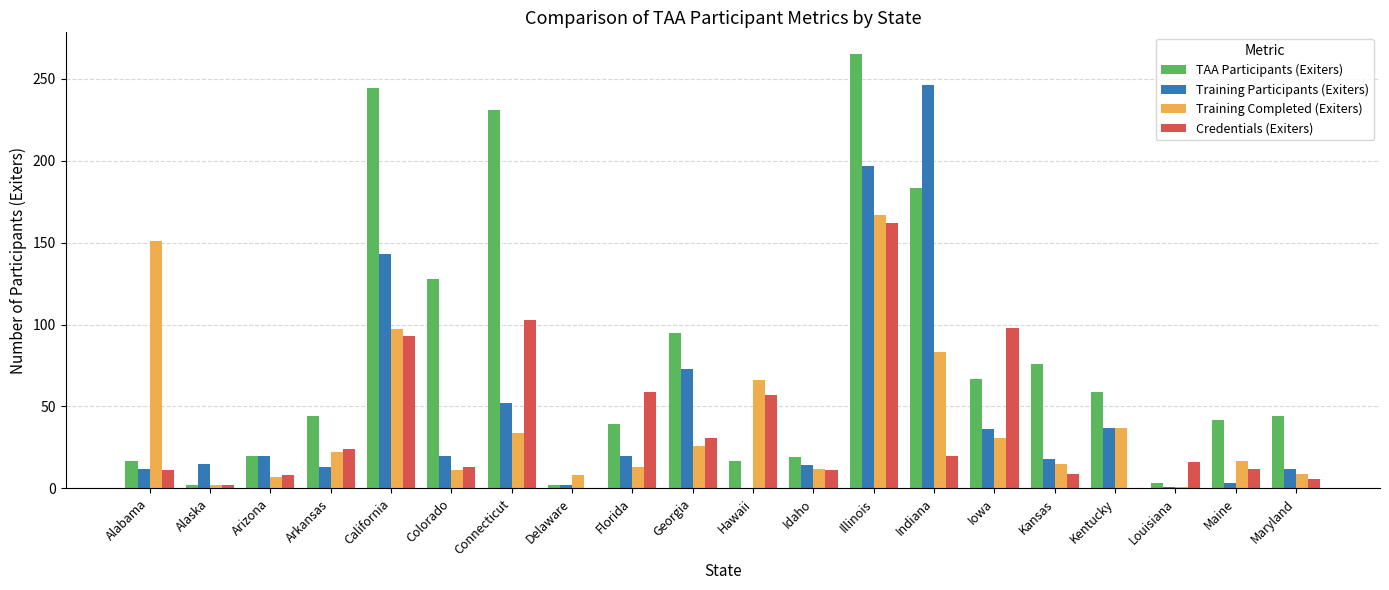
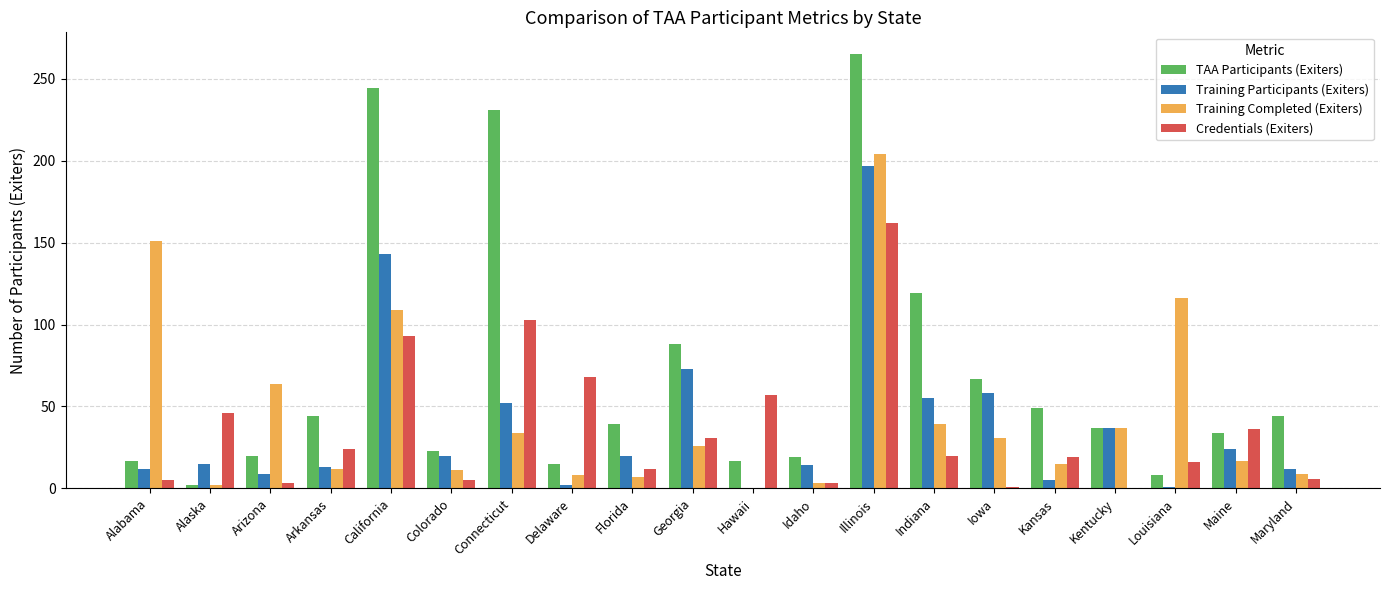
Credentials (Exiters), Alabama: 11 -> 5
Credentials (Exiters), Alaska: 2 -> 46
Training Participants (Exiters), Arizona: 20 -> 9
Training Completed (Exiters), Arizona: 7 -> 64
Credentials (Exiters), Arizona: 8 -> 3
Training Completed (Exiters), Arkansas: 22 -> 12
Training Completed (Exiters), California: 97 -> 109
TAA Participants (Exiters), Colorado: 128 -> 23
Credentials (Exiters), Colorado: 13 -> 5
TAA Participants (Exiters), Delaware: 2 -> 15
Credentials (Exiters), Delaware: 0 -> 68
Training Completed (Exiters), Florida: 13 -> 7
Credentials (Exiters), Florida: 59 -> 12
TAA Participants (Exiters), Georgia: 95 -> 88
Training Completed (Exiters), Hawaii: 66 -> 0
Training Completed (Exiters), Idaho: 12 -> 3
Credentials (Exiters), Idaho: 11 -> 3
Training Completed (Exiters), Illinois: 167 -> 204
TAA Participants (Exiters), Indiana: 183 -> 119
Training Participants (Exiters), Indiana: 246 -> 55
Training Completed (Exiters), Indiana: 83 -> 39
Training Participants (Exiters), Iowa: 36 -> 58
Credentials (Exiters), Iowa: 98 -> 1
TAA Participants (Exiters), Kansas: 76 -> 49
Training Participants (Exiters), Kansas: 18 -> 5
Credentials (Exiters), Kansas: 9 -> 19
TAA Participants (Exiters), Kentucky: 59 -> 37
TAA Participants (Exiters), Louisiana: 3 -> 8
Training Completed (Exiters), Louisiana: 1 -> 116
TAA Participants (Exiters), Maine: 42 -> 34
Training Participants (Exiters), Maine: 3 -> 24
Credentials (Exiters), Maine: 12 -> 36
